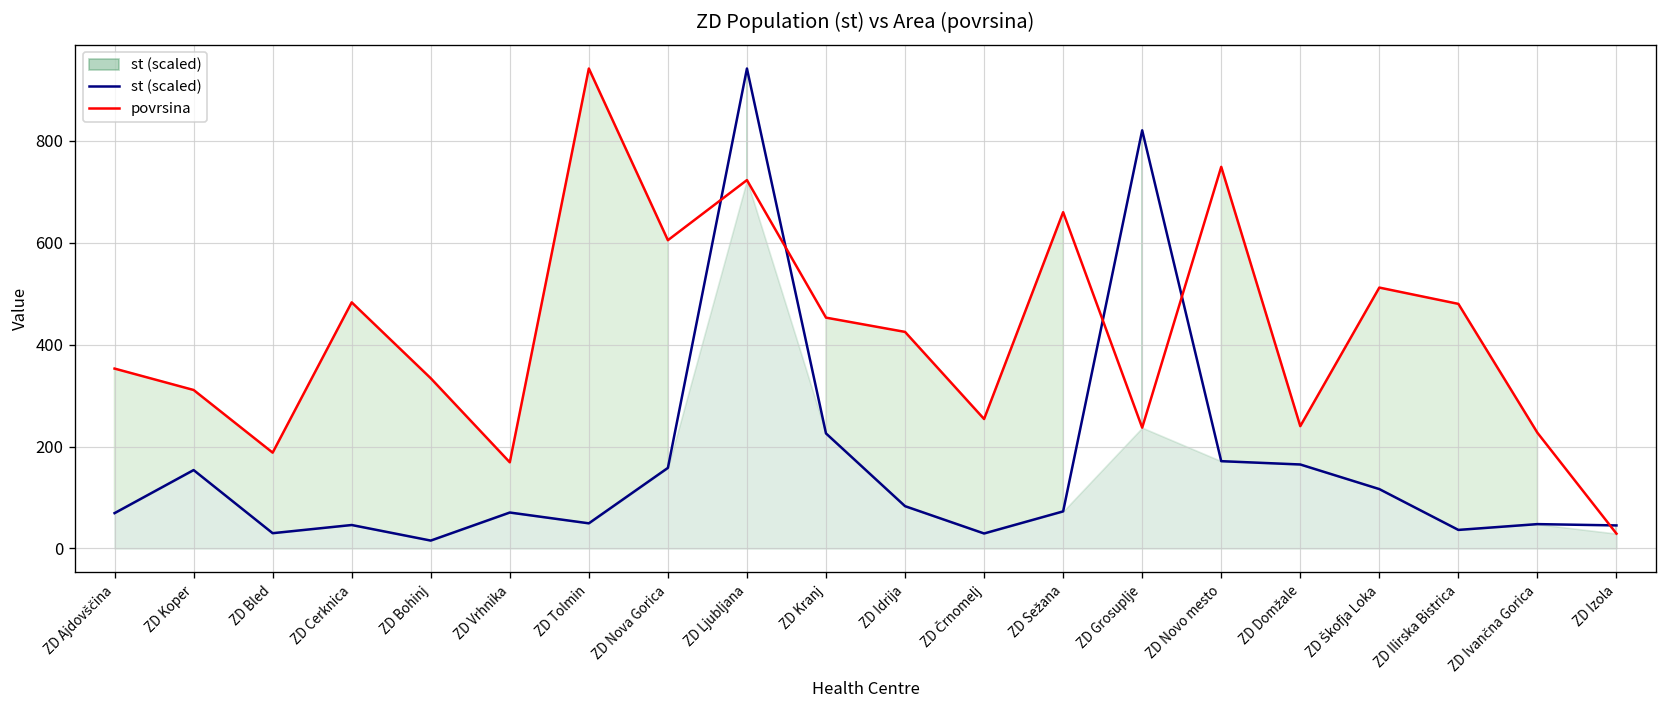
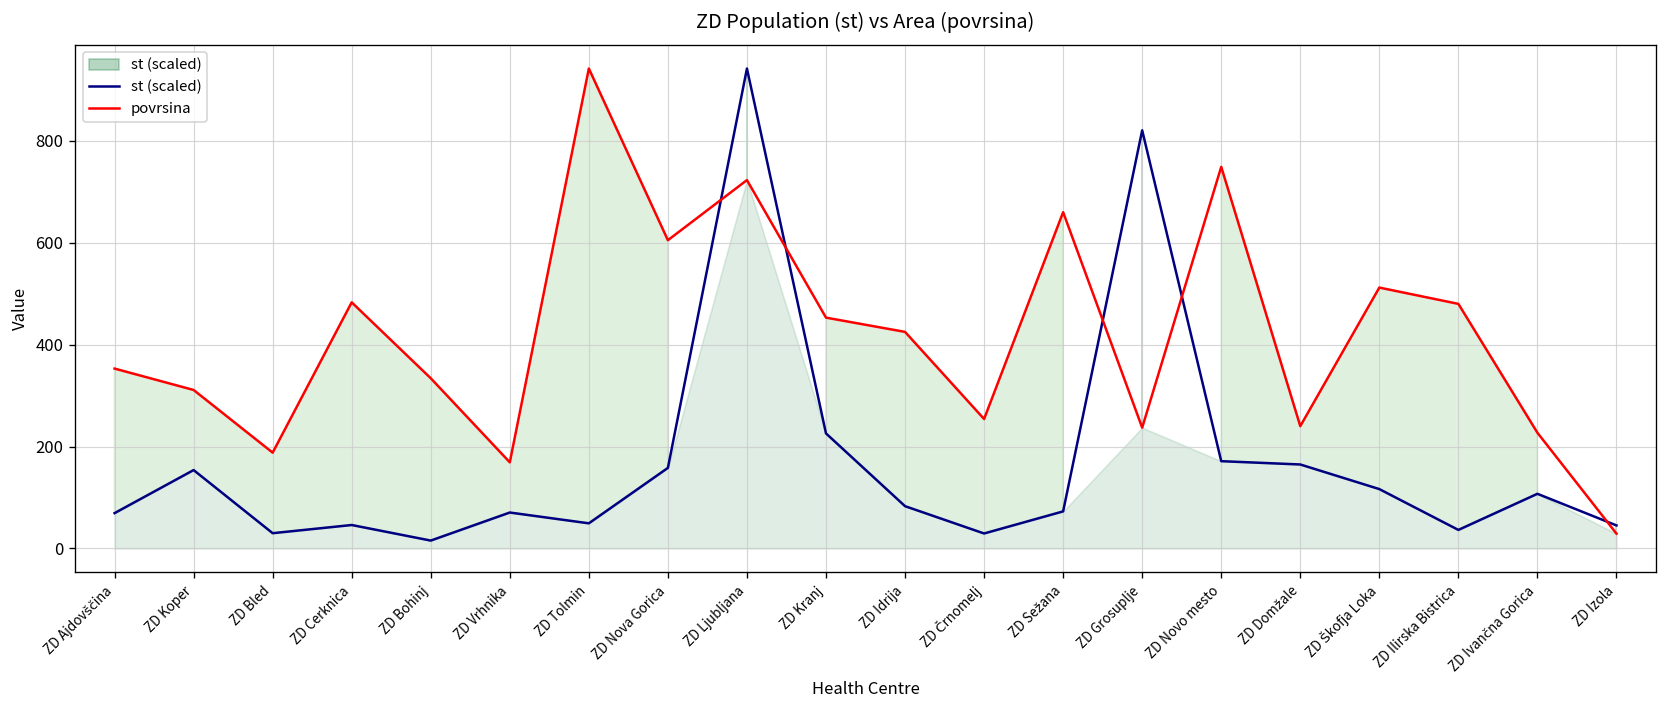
st (scaled), ZD Ivančna Gorica: 50 -> 110
